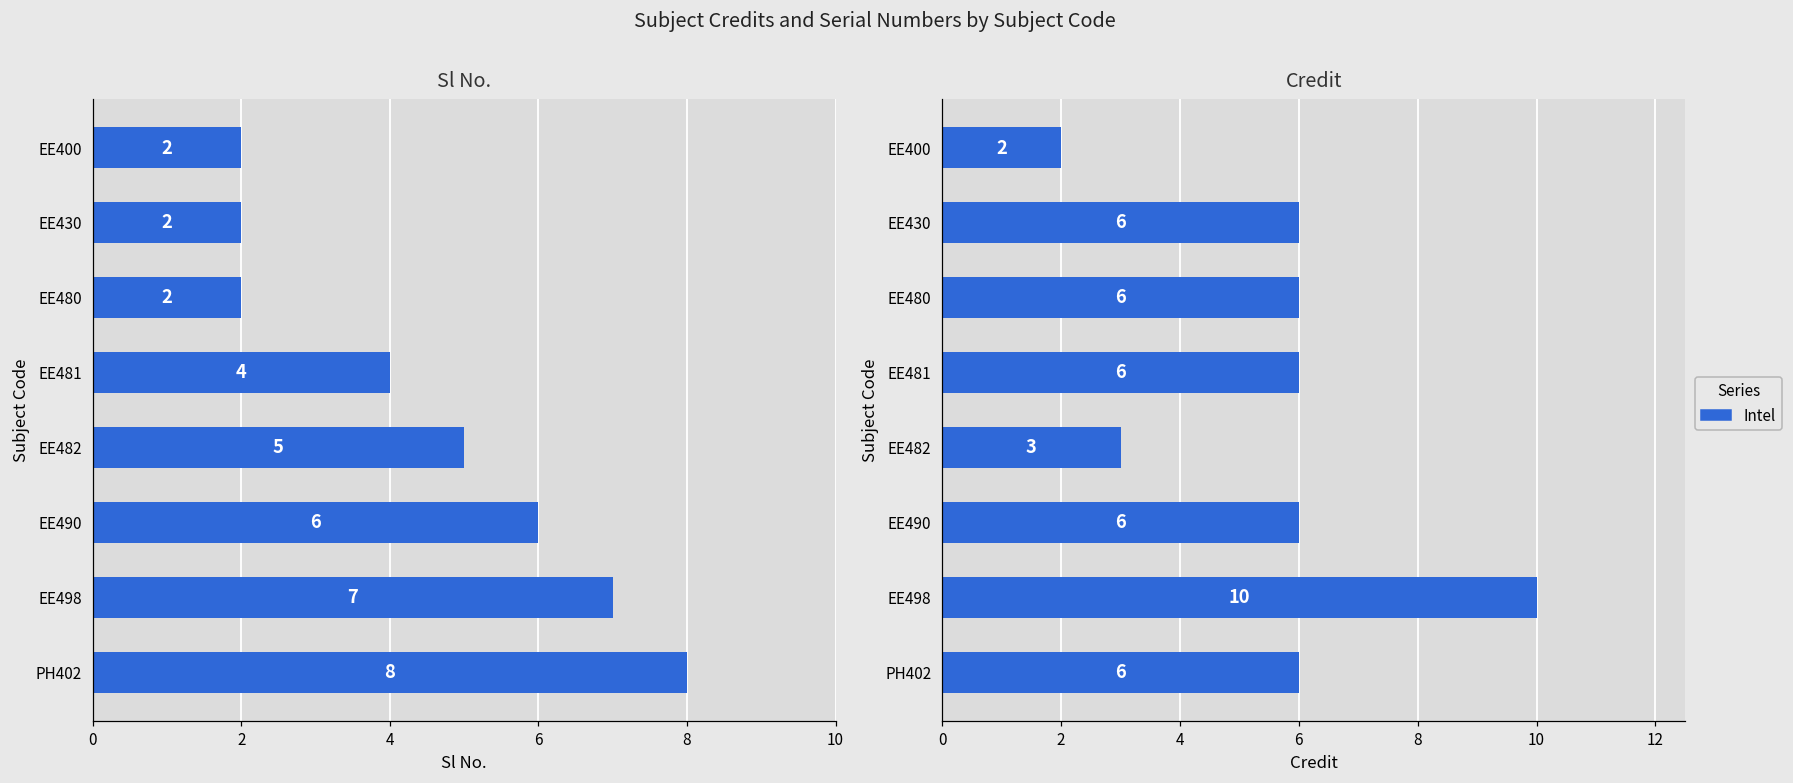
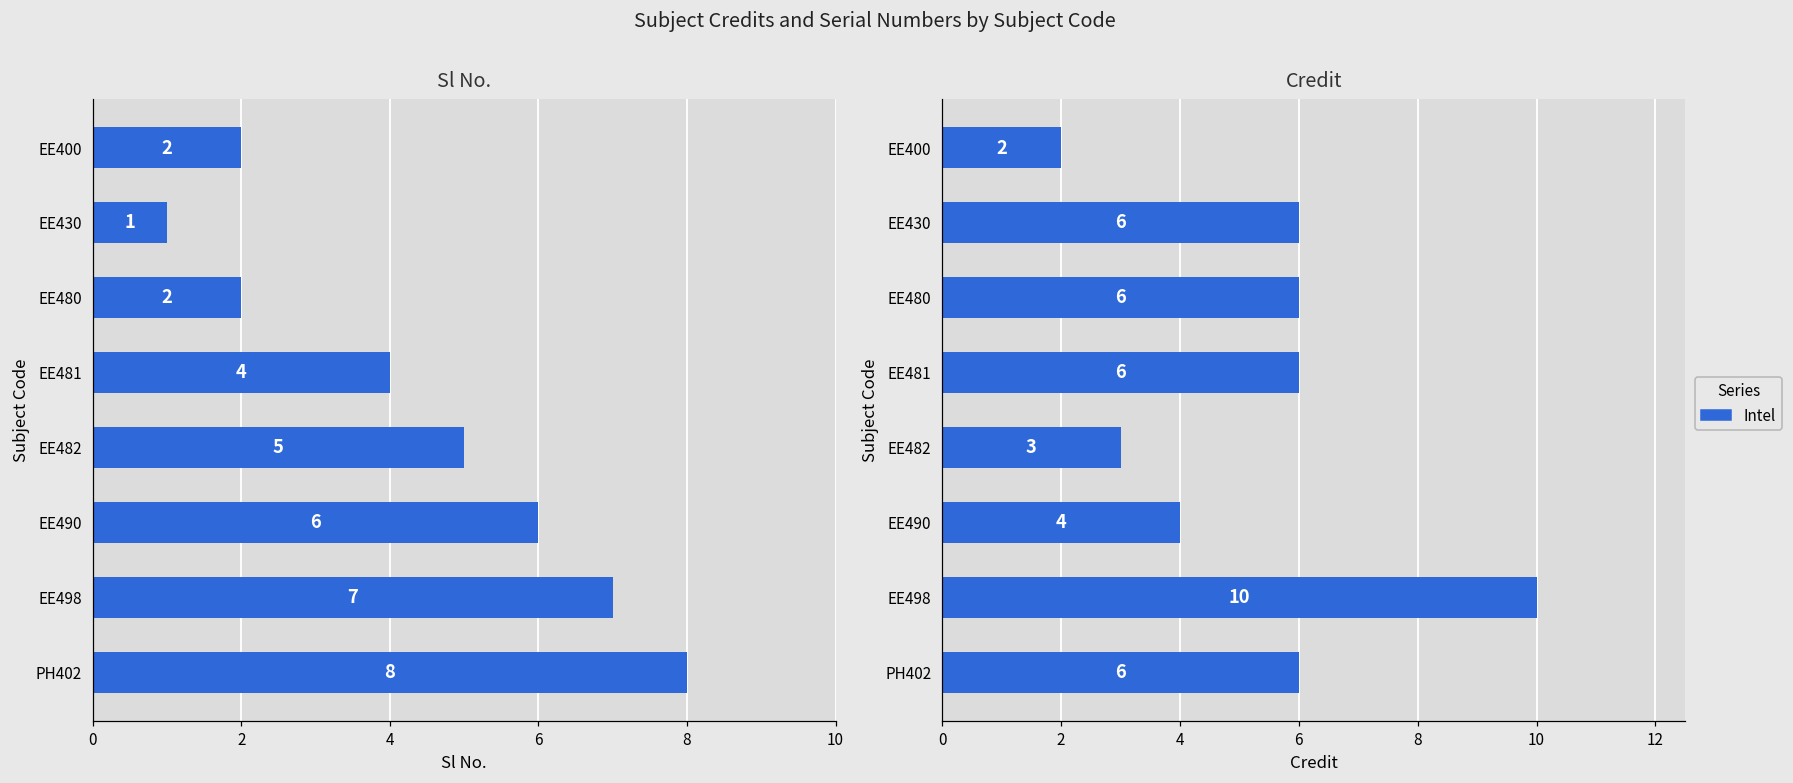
Sl No., EE430: 2 -> 1
Credit, EE490: 6 -> 4
